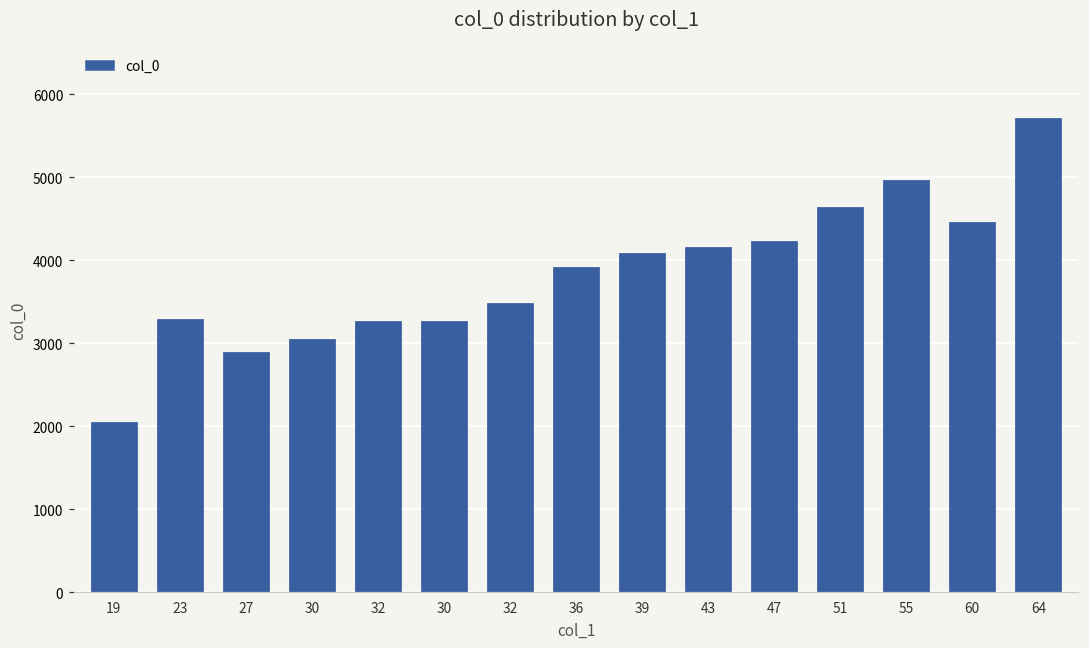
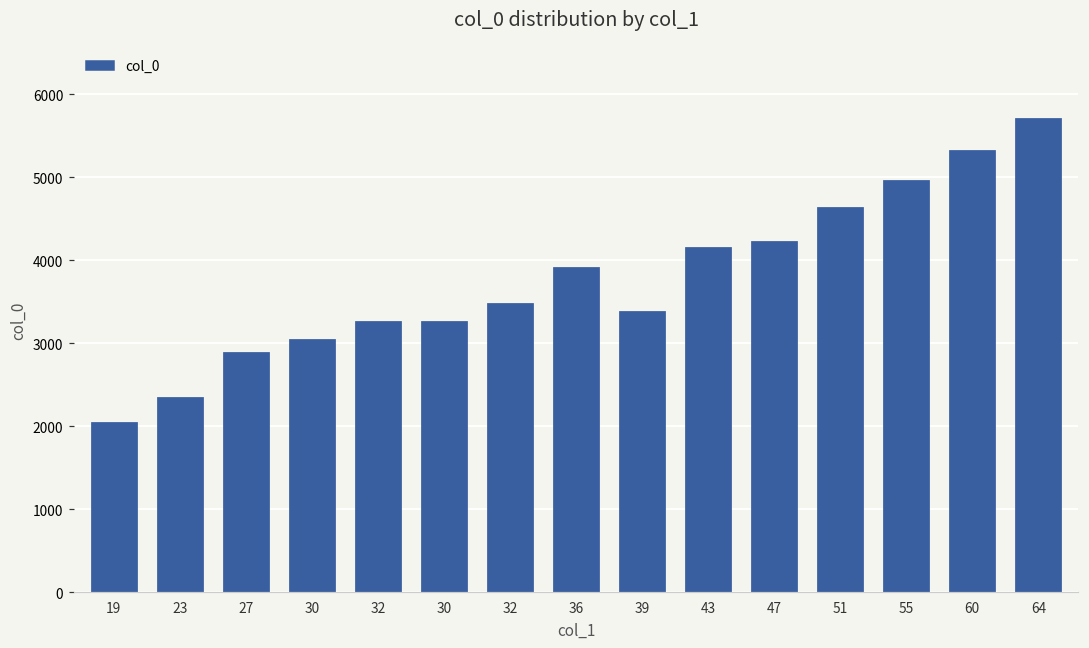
23: 3300 -> 2400
39: 4100 -> 3400
60: 4500 -> 5300
